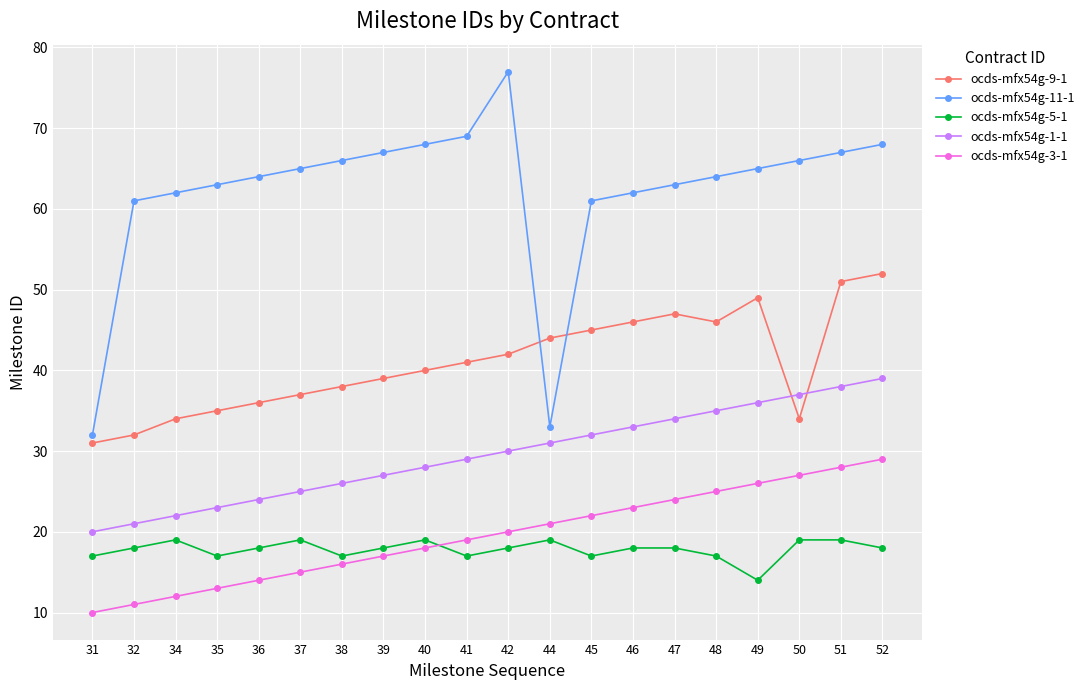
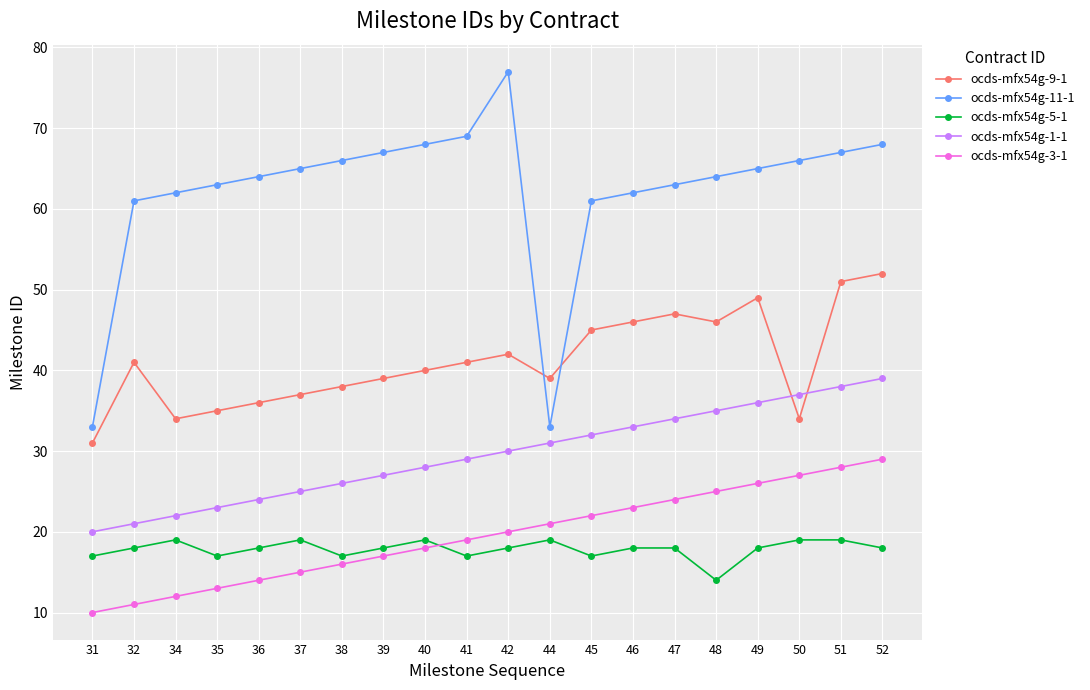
ocds-mfx54g-11-1, 31: 32 -> 33
ocds-mfx54g-9-1, 32: 32 -> 41
ocds-mfx54g-9-1, 44: 44 -> 39
ocds-mfx54g-5-1, 48: 17 -> 14
ocds-mfx54g-5-1, 49: 14 -> 18
